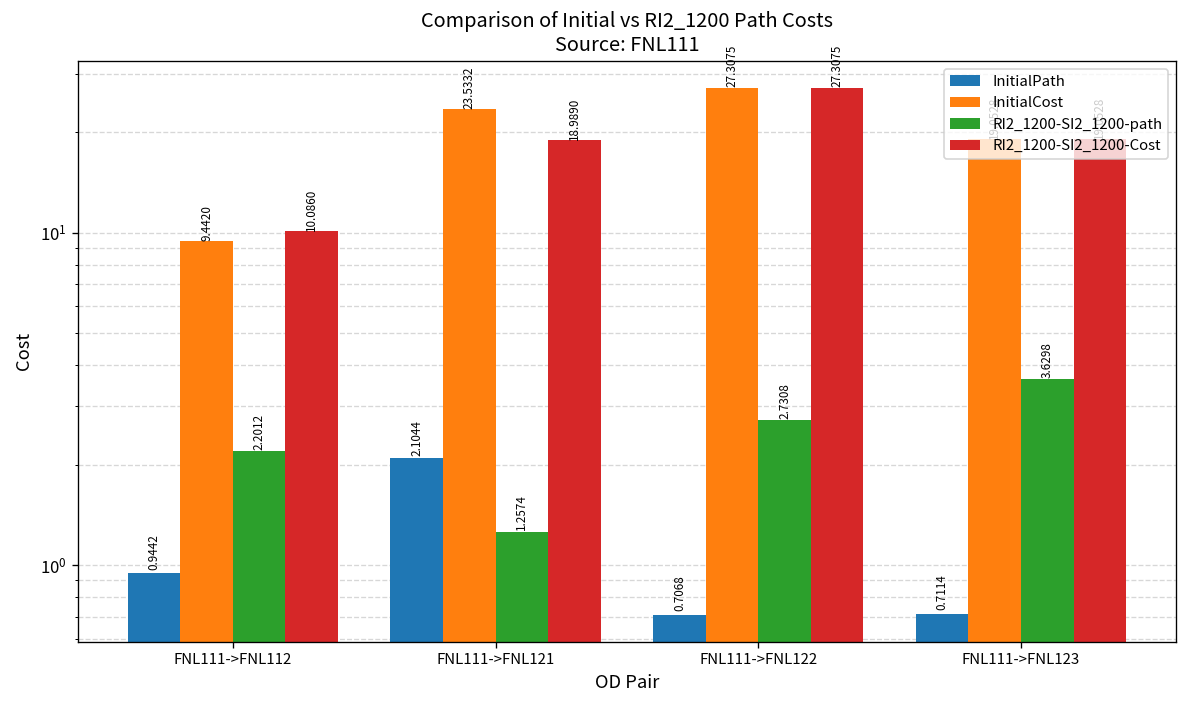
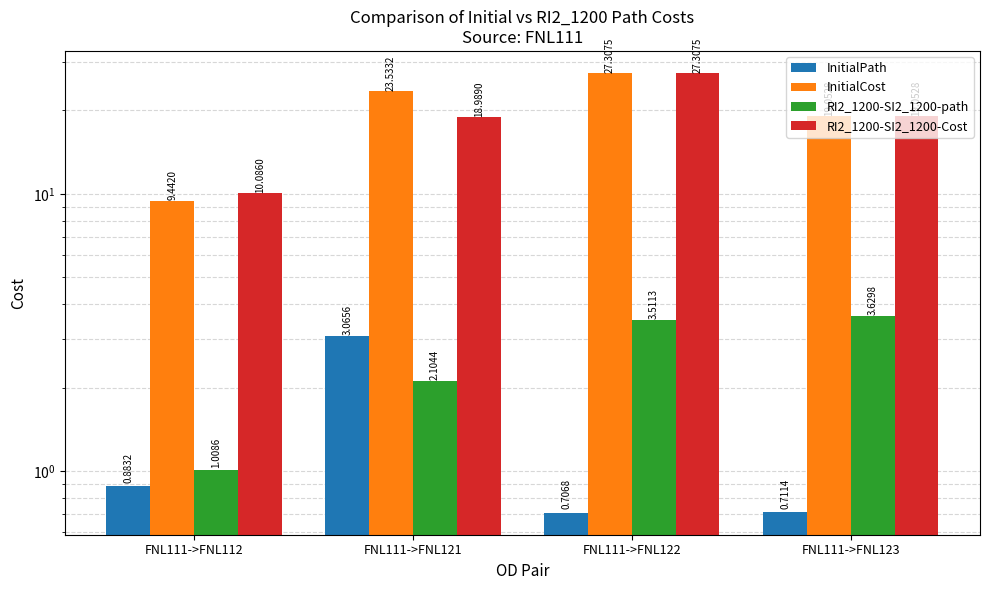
InitialPath, FNL111->FNL112: 0.9442 -> 0.8832
RI2_1200-SI2_1200-path, FNL111->FNL112: 2.2012 -> 1.0086
InitialPath, FNL111->FNL121: 2.1044 -> 3.0656
RI2_1200-SI2_1200-path, FNL111->FNL121: 1.2574 -> 2.1044
RI2_1200-SI2_1200-path, FNL111->FNL122: 2.7308 -> 3.5113
